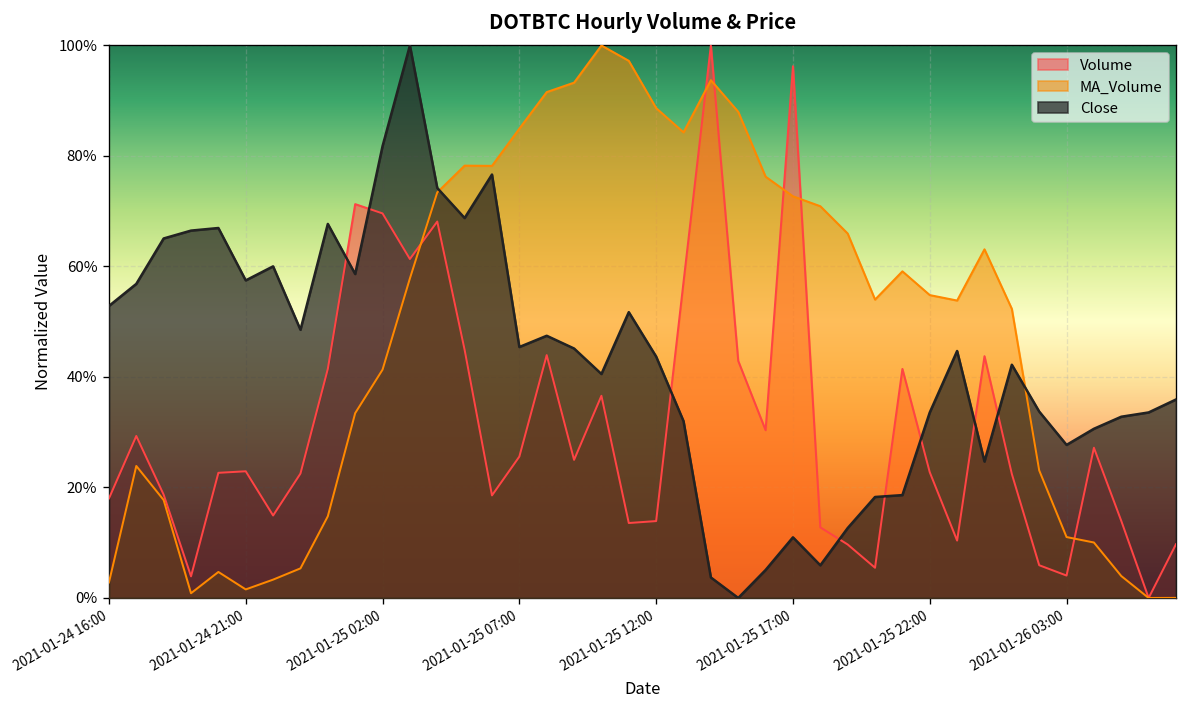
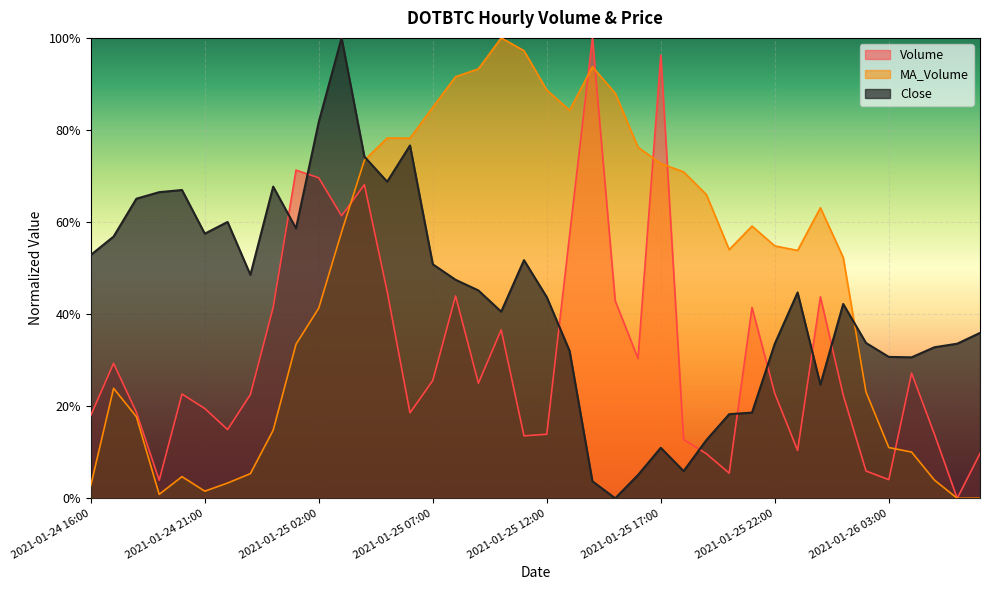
Volume, 2021-01-24 21:00: 23% -> 20%
Close, 2021-01-25 07:00: 45% -> 51%
Close, 2021-01-26 03:00: 28% -> 31%
